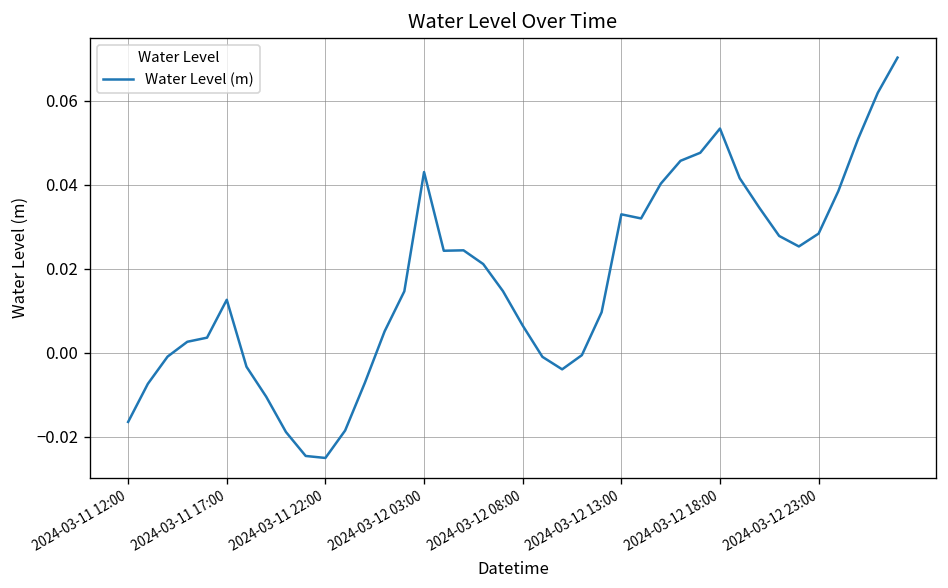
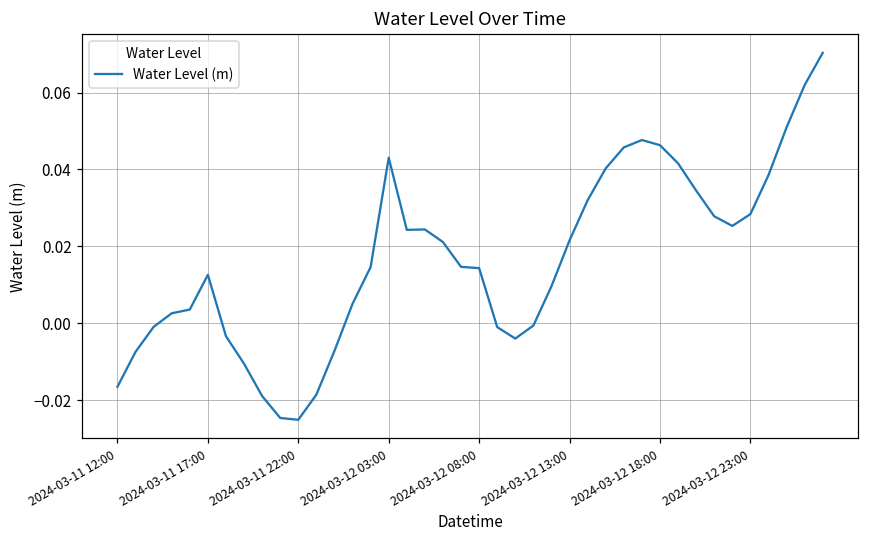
2024-03-12 08:00: 0.006 -> 0.014
2024-03-12 13:00: 0.033 -> 0.022
2024-03-12 18:00: 0.053 -> 0.046
